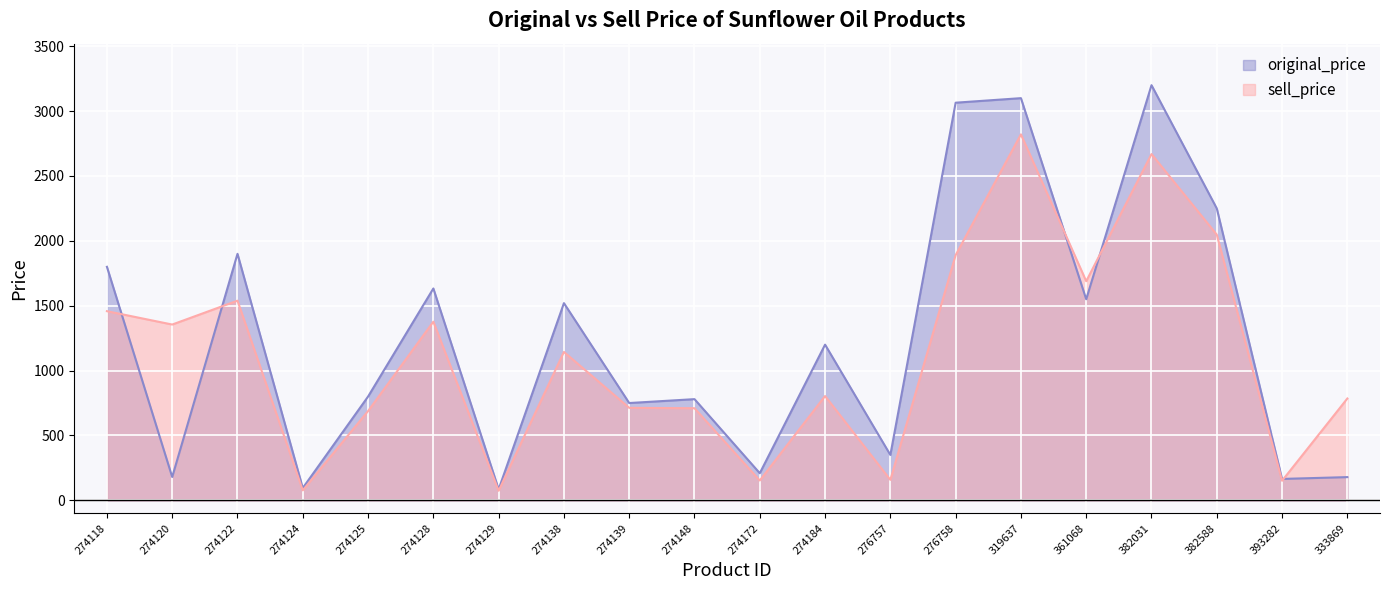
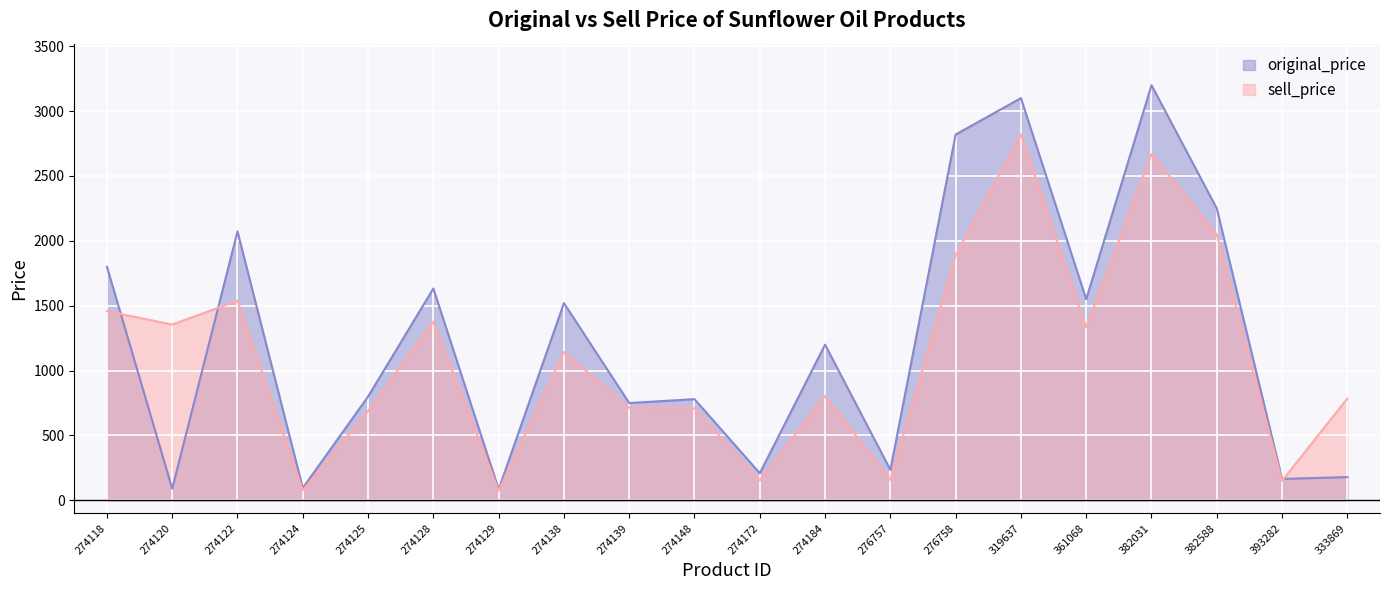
original_price, 274120: 180 -> 90
original_price, 274122: 1900 -> 2070
original_price, 276757: 350 -> 240
original_price, 276758: 3070 -> 2820
sell_price, 361068: 1690 -> 1330
